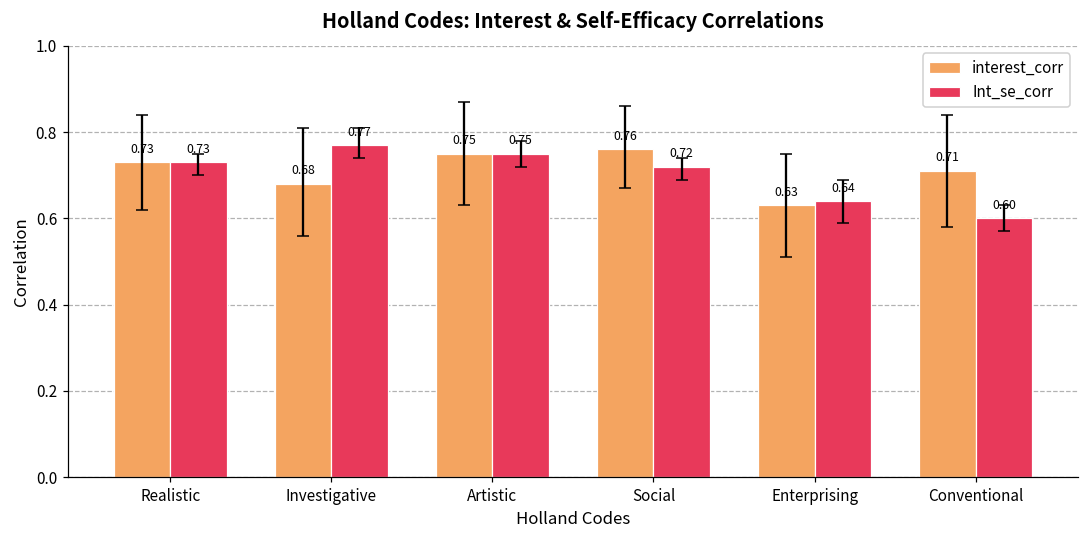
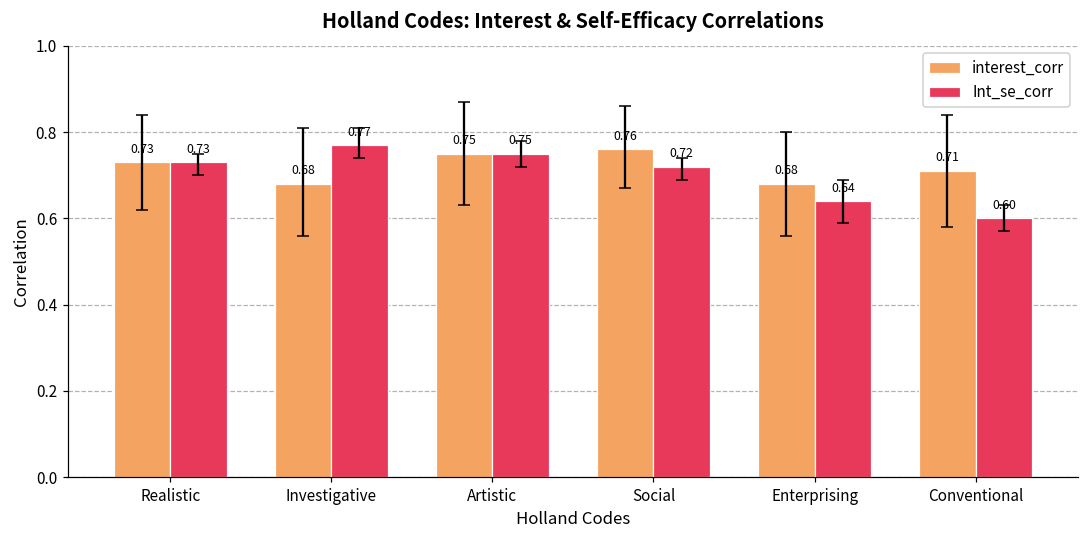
interest_corr, Enterprising: 0.63 -> 0.68
